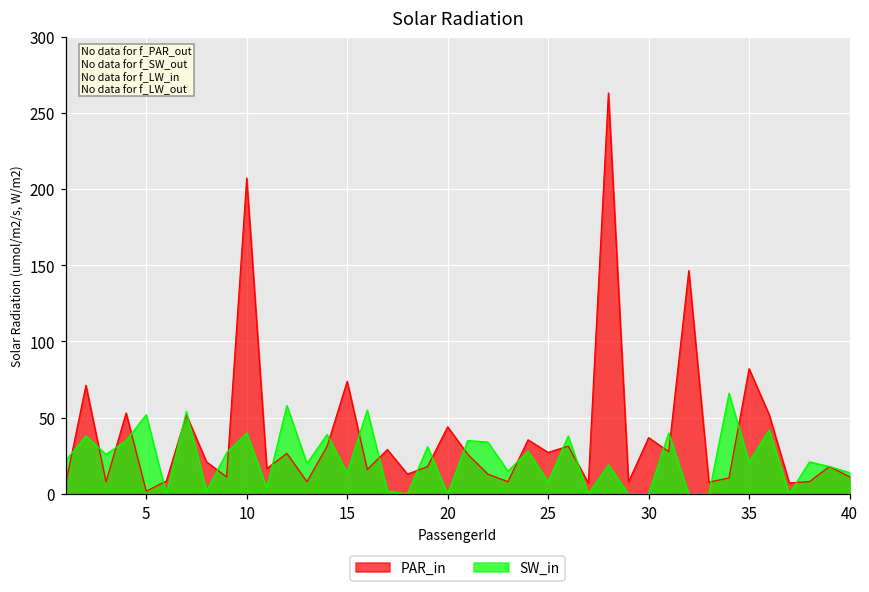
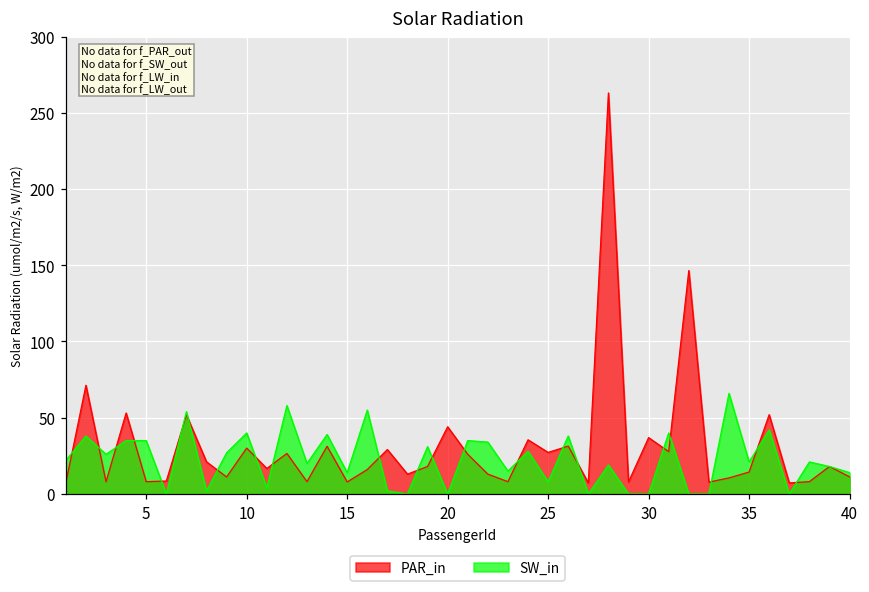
PAR_in, 5: 2 -> 8
SW_in, 5: 52 -> 35
PAR_in, 10: 207 -> 30
PAR_in, 15: 74 -> 8
PAR_in, 35: 82 -> 14
